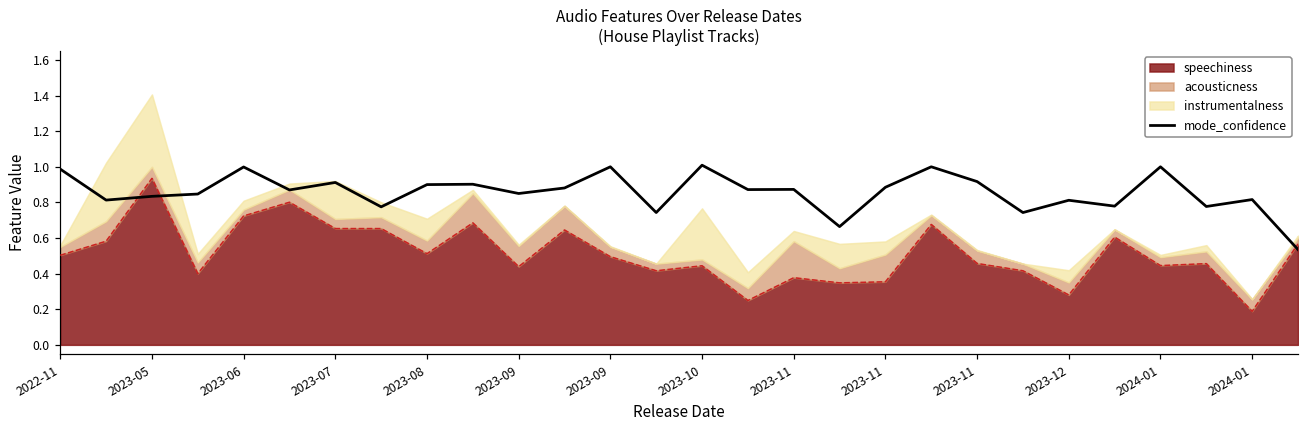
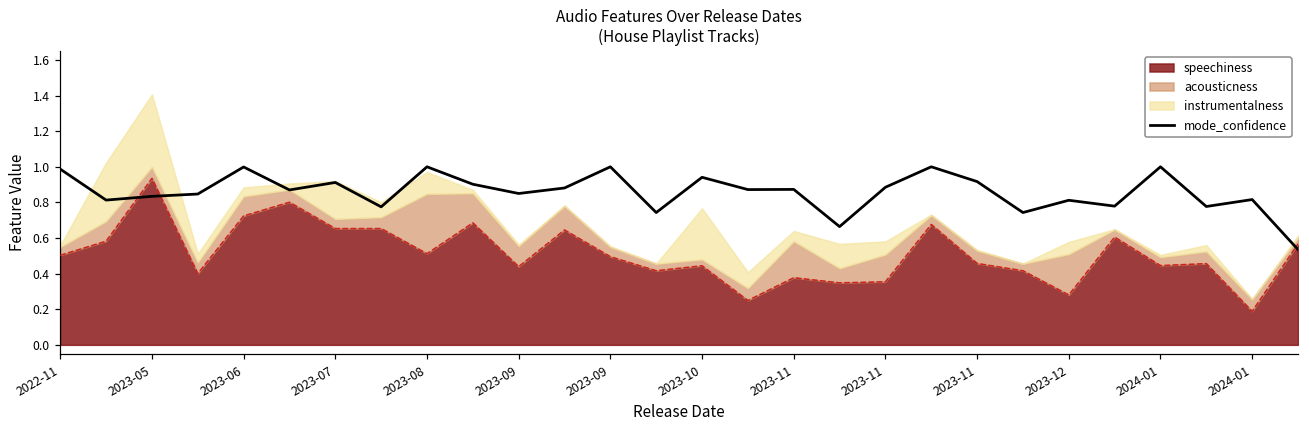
acousticness, 2023-06: 0.04 -> 0.11
mode_confidence, 2023-08: 0.9 -> 1.0
acousticness, 2023-08: 0.07 -> 0.34
mode_confidence, 2023-10: 1.01 -> 0.94
acousticness, 2023-12: 0.07 -> 0.23
